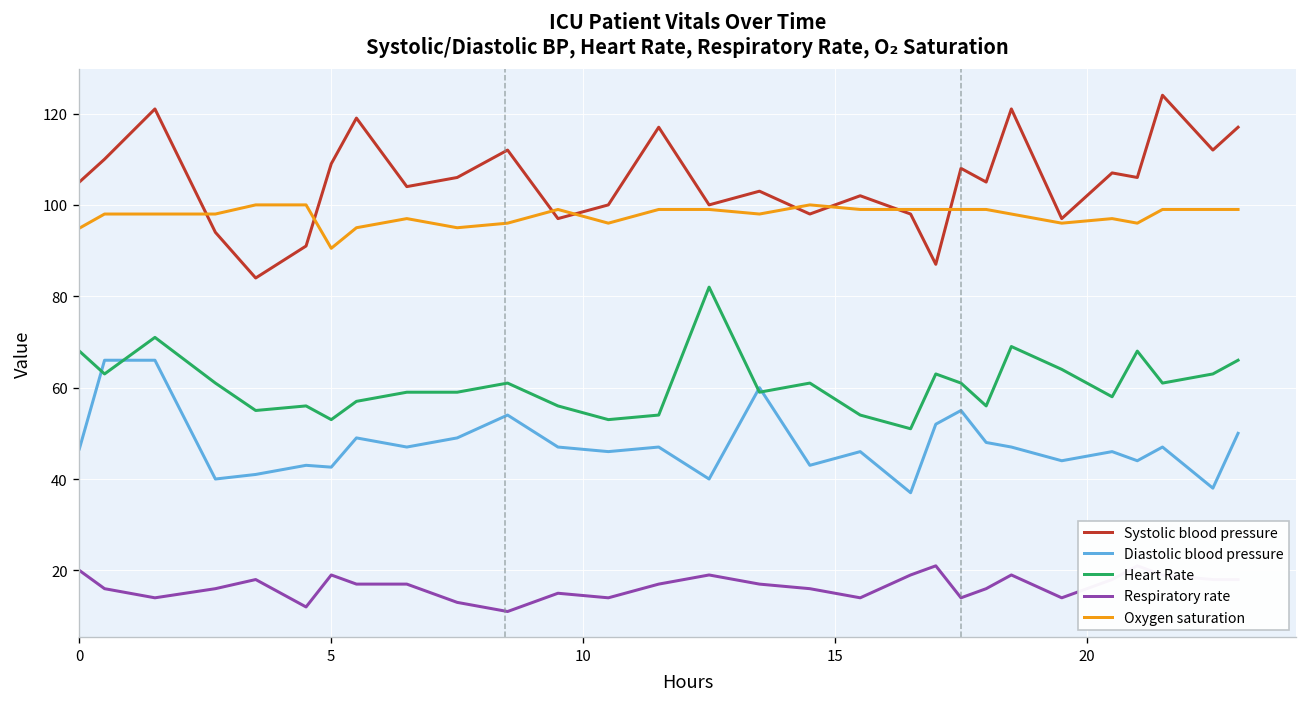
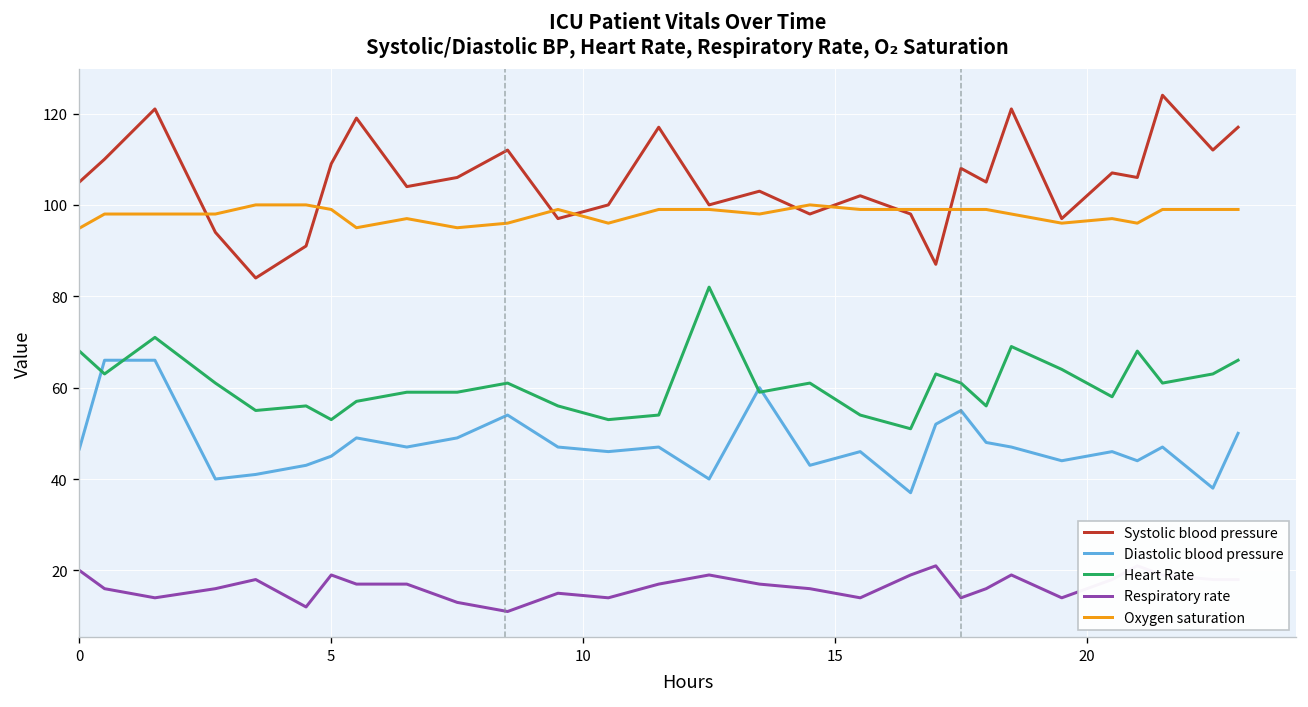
Diastolic blood pressure, 5: 43 -> 45
Oxygen saturation, 5: 91 -> 99
